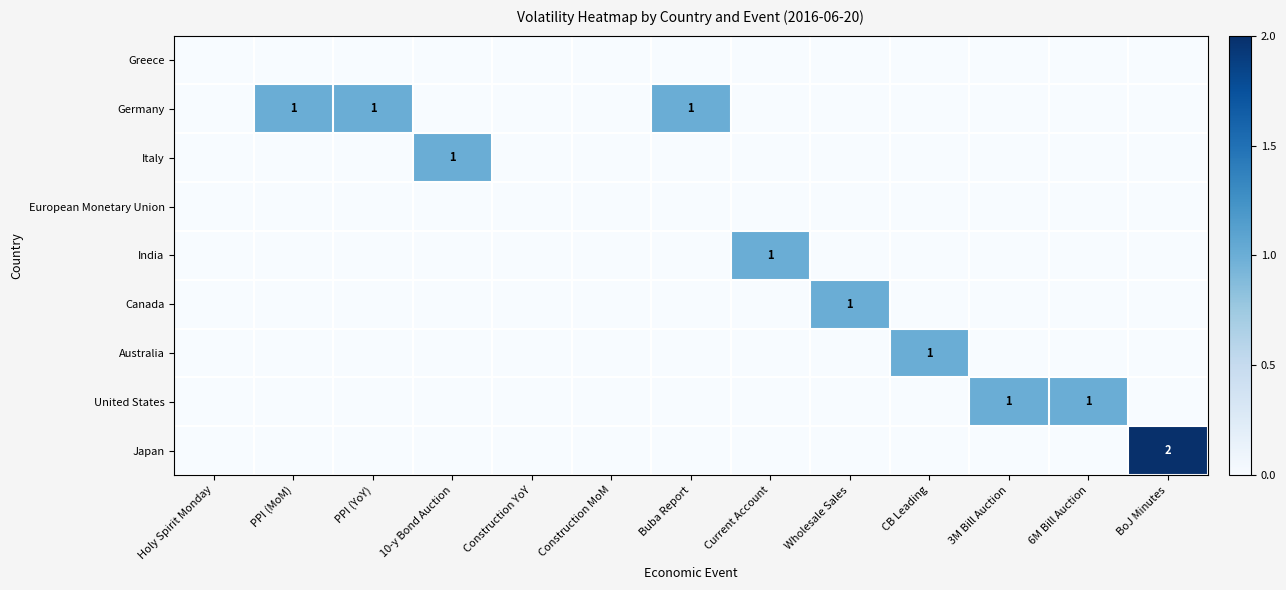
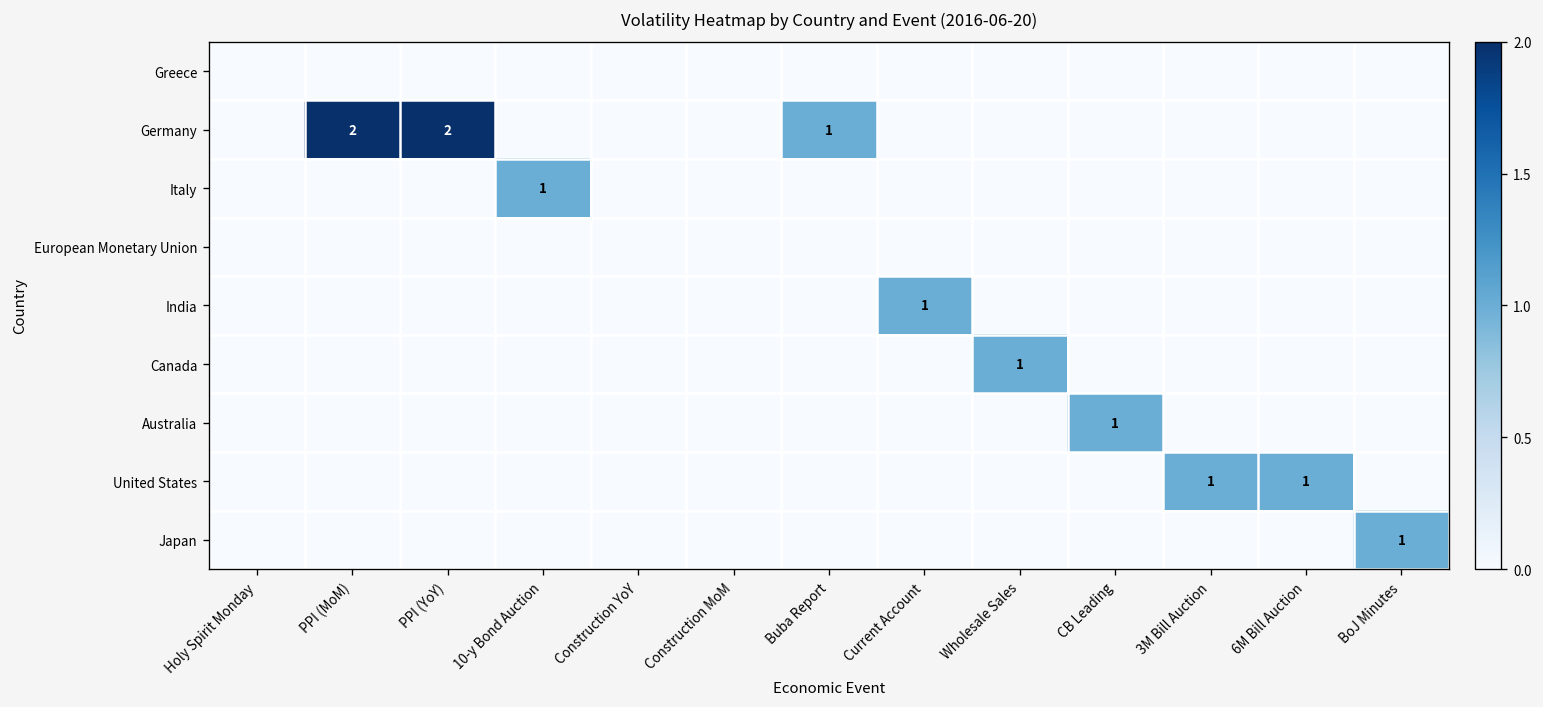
Germany, PPI (MoM): 1 -> 2
Germany, PPI (YoY): 1 -> 2
Japan, BoJ Minutes: 2 -> 1
